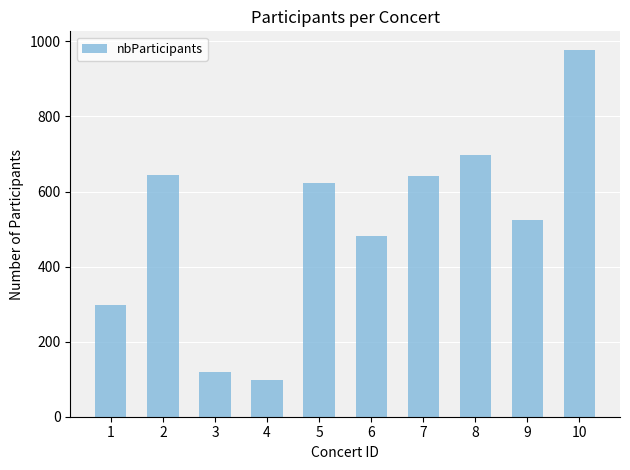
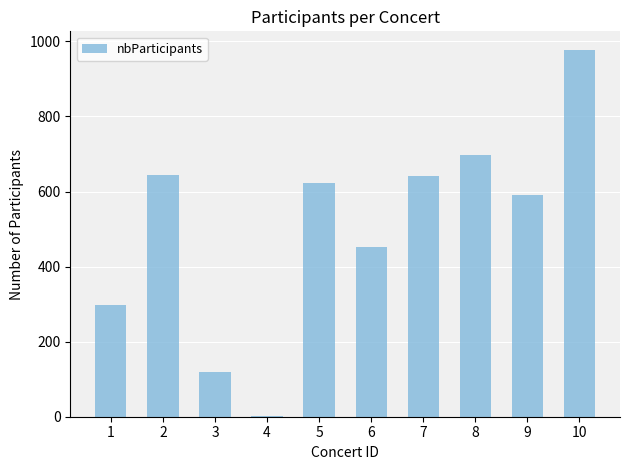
4: 100 -> 0
6: 480 -> 450
9: 530 -> 590
